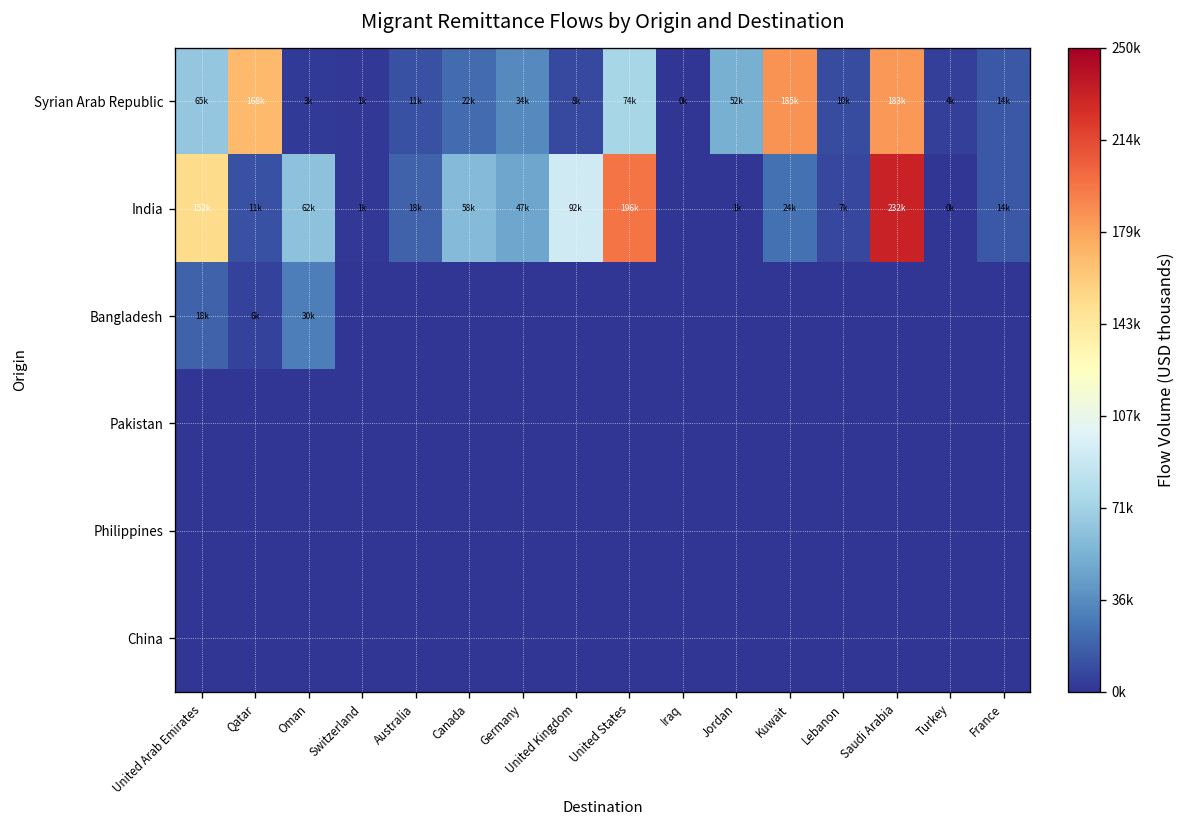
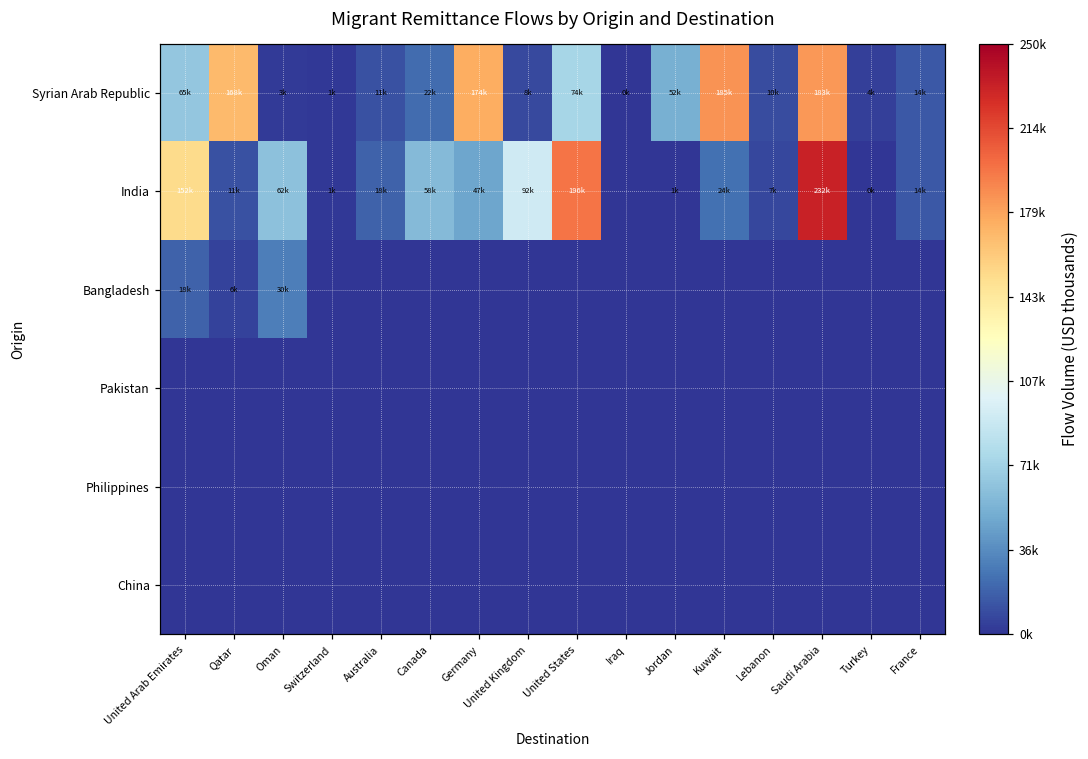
Syrian Arab Republic, Germany: 34k -> 174k
